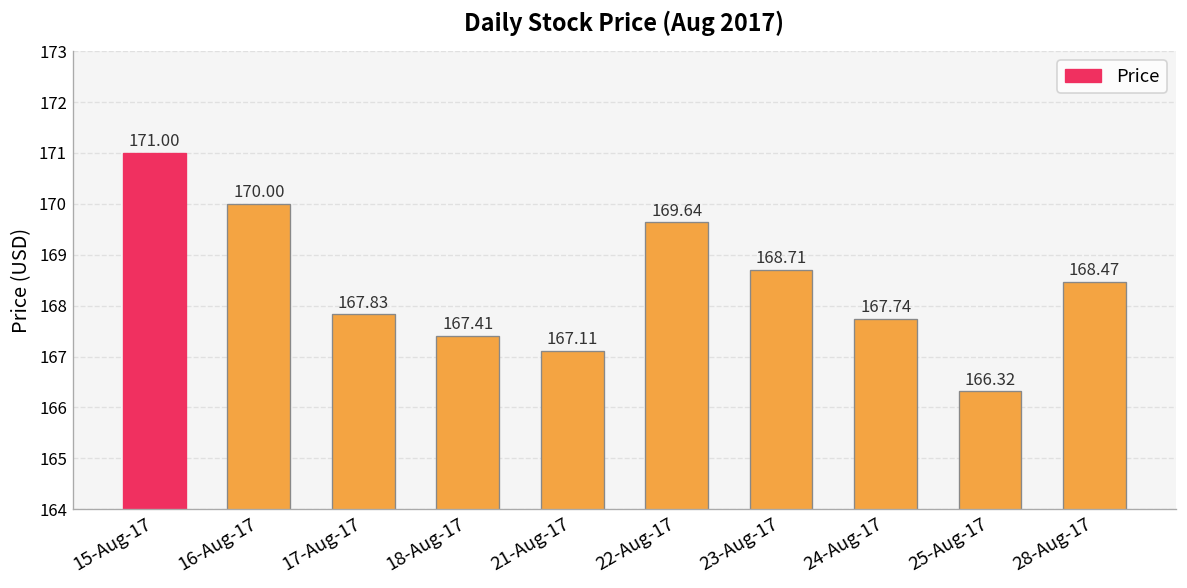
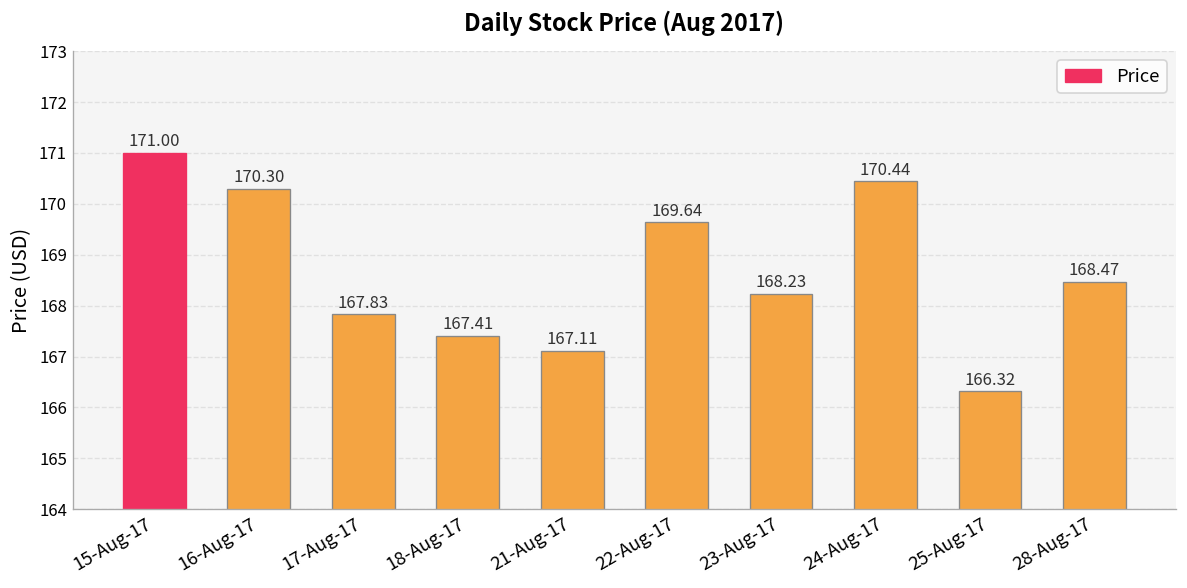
16-Aug-17: 170.00 -> 170.30
23-Aug-17: 168.71 -> 168.23
24-Aug-17: 167.74 -> 170.44
